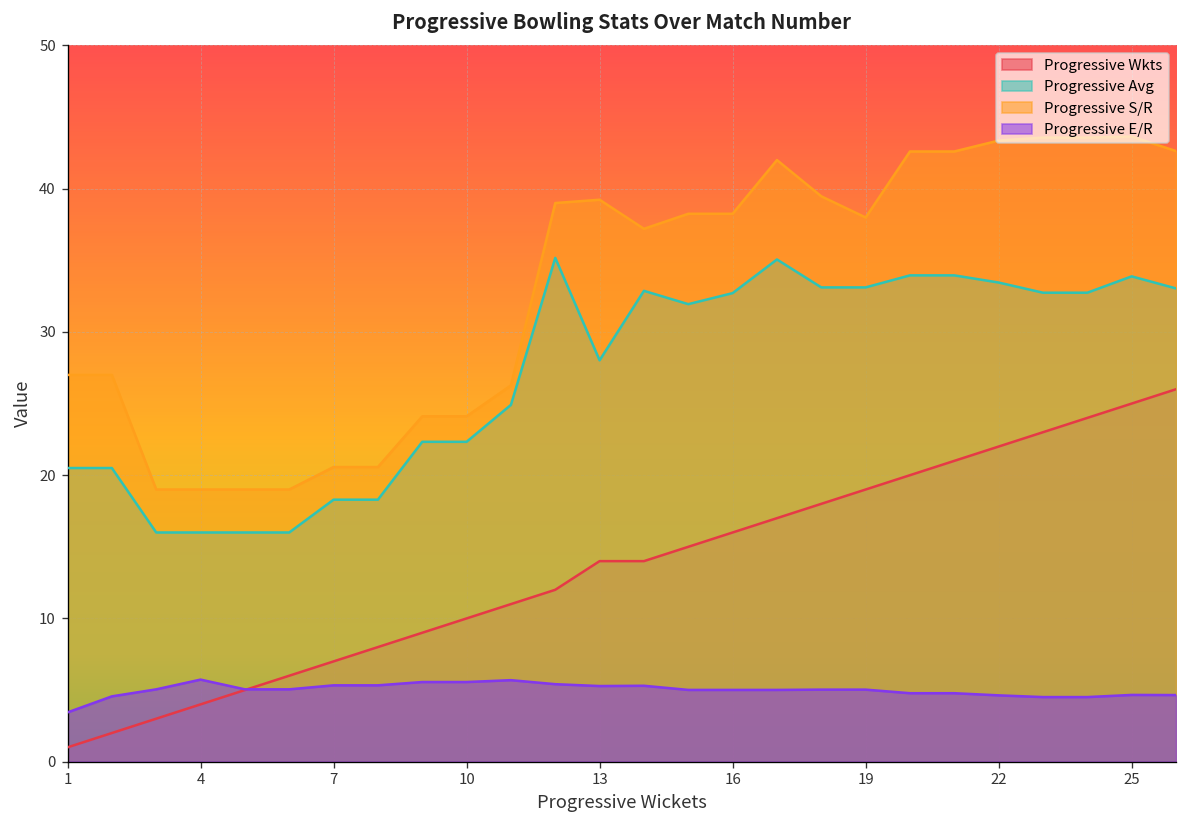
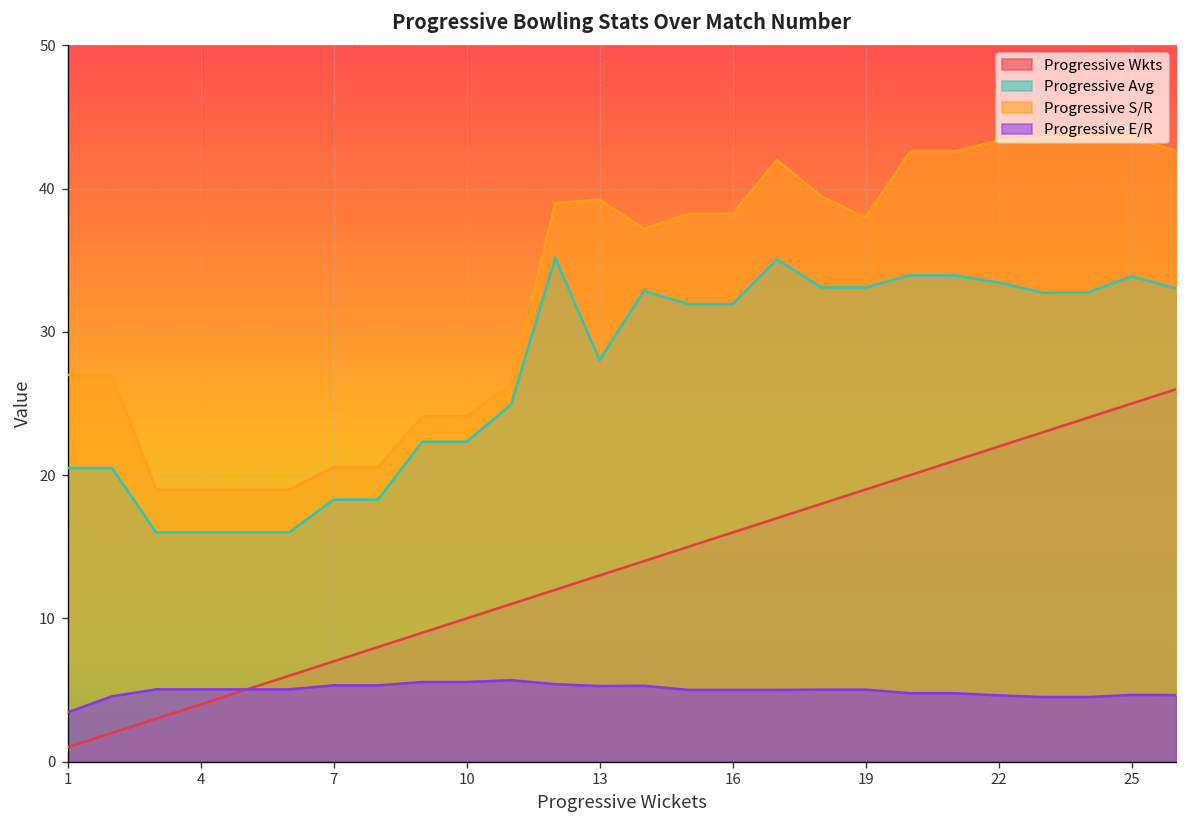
Progressive E/R, 4: 5.7 -> 5.1
Progressive Wkts, 13: 14 -> 13
Progressive Avg, 16: 32.7 -> 31.9
